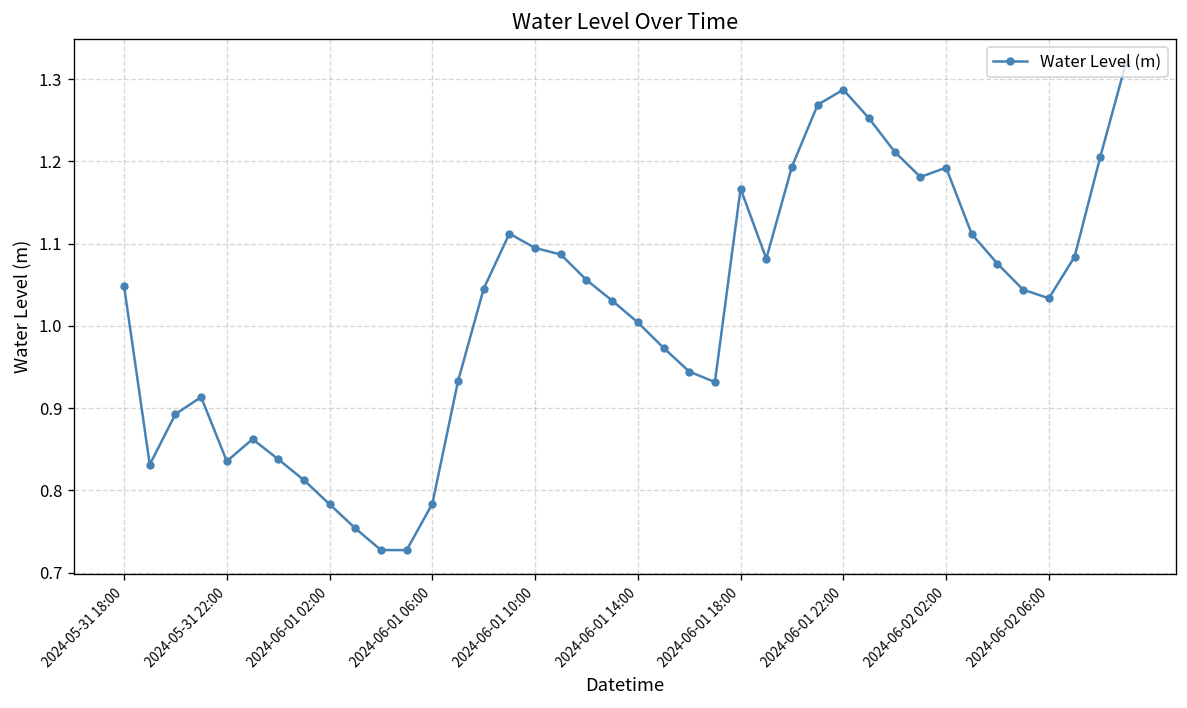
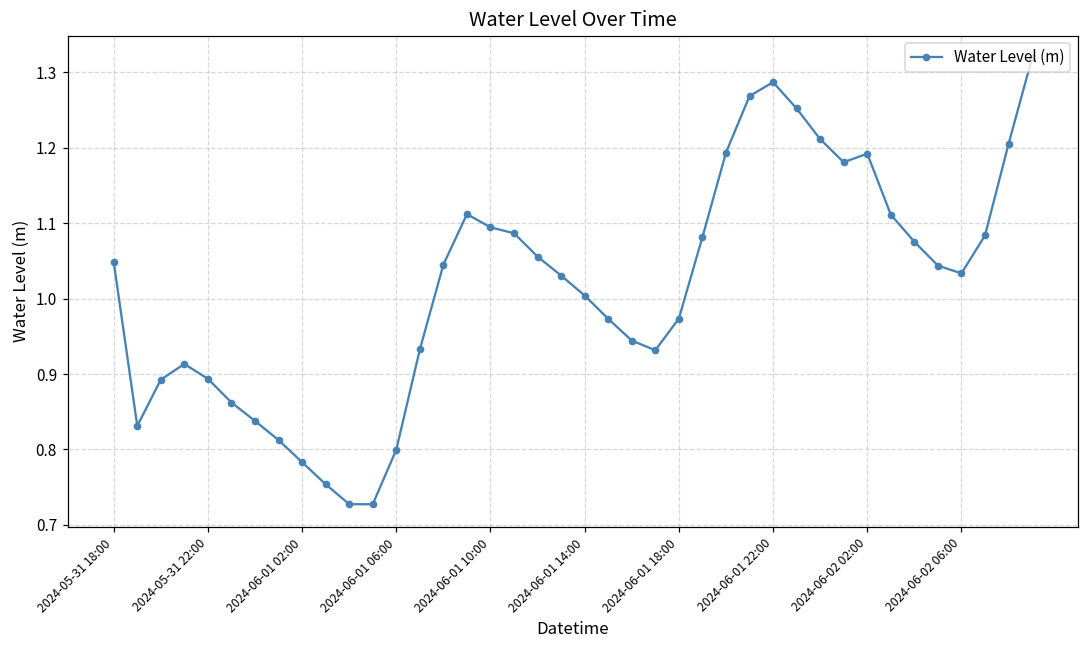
2024-05-31 22:00: 0.84 -> 0.89
2024-06-01 06:00: 0.78 -> 0.80
2024-06-01 18:00: 1.17 -> 0.97
